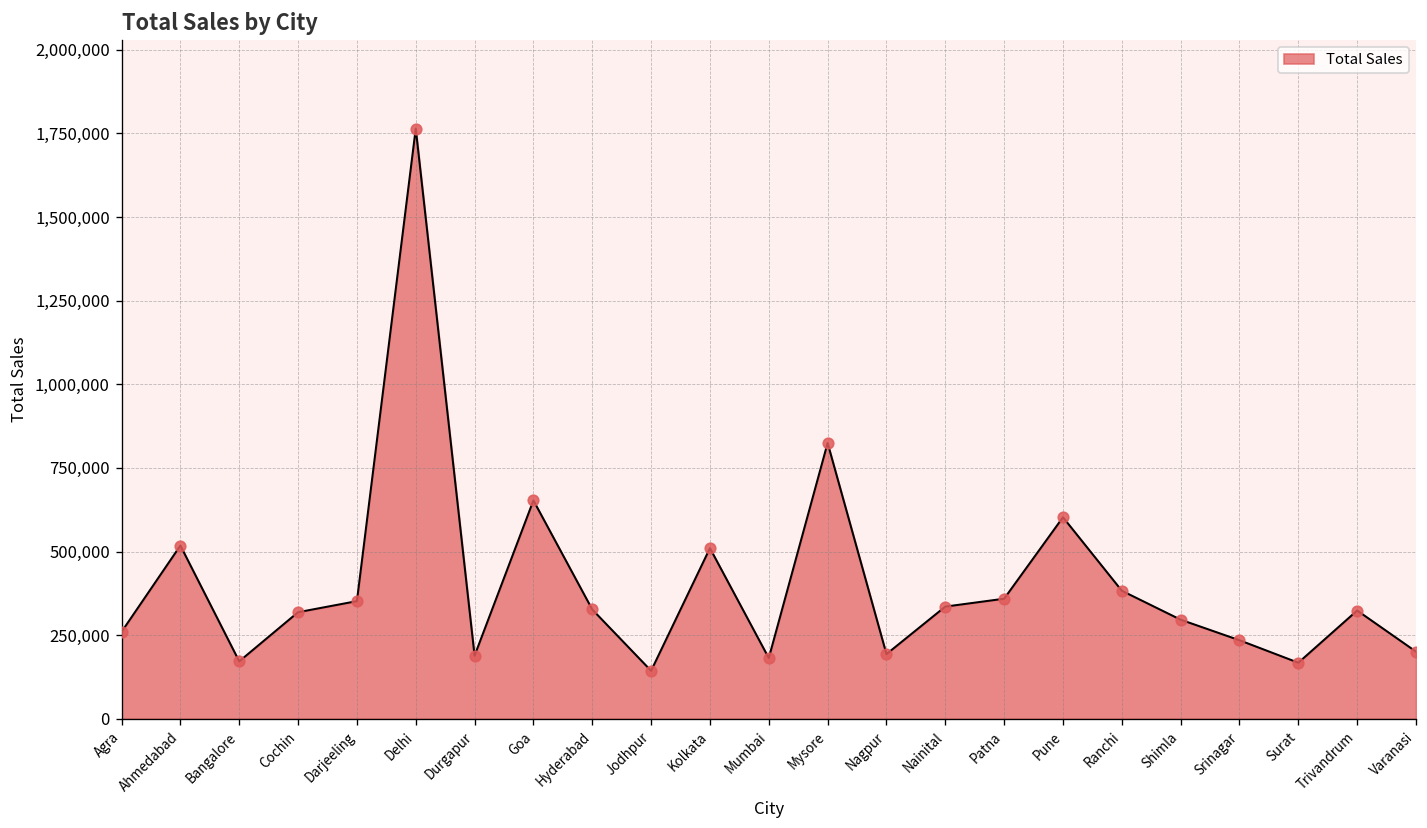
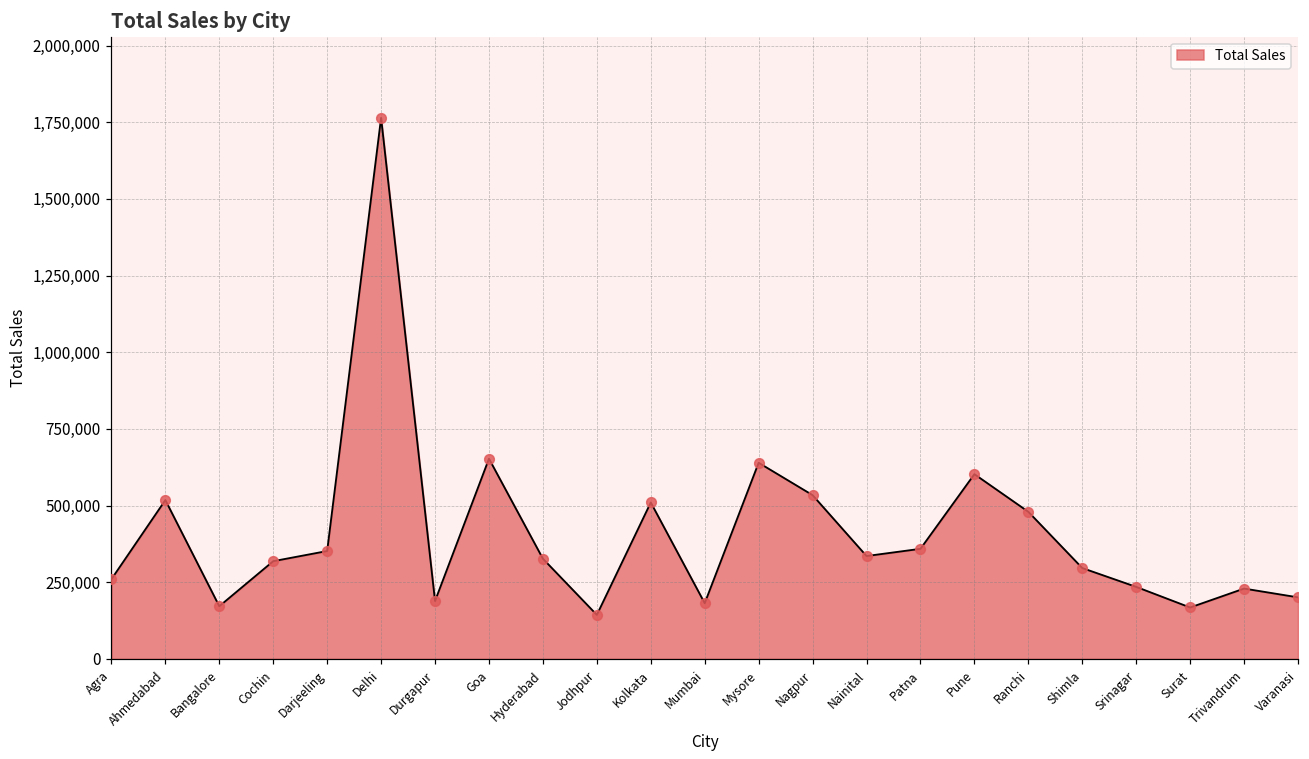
Mysore: 820,000 -> 640,000
Nagpur: 190,000 -> 530,000
Ranchi: 380,000 -> 480,000
Trivandrum: 320,000 -> 230,000
